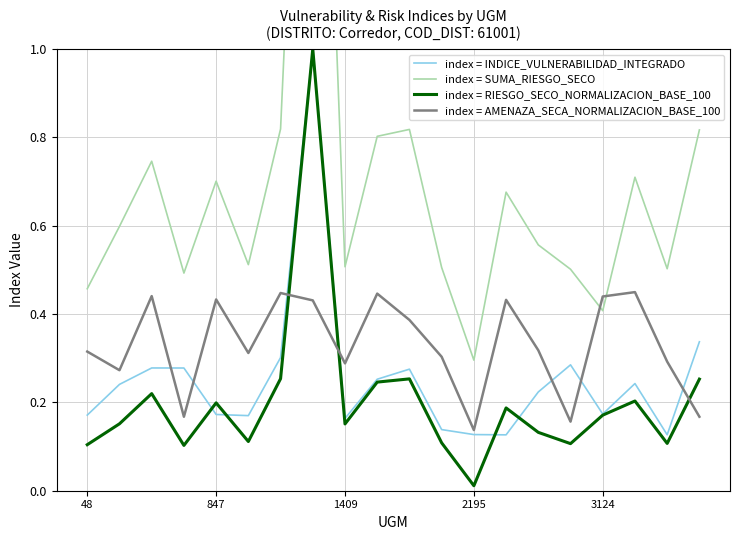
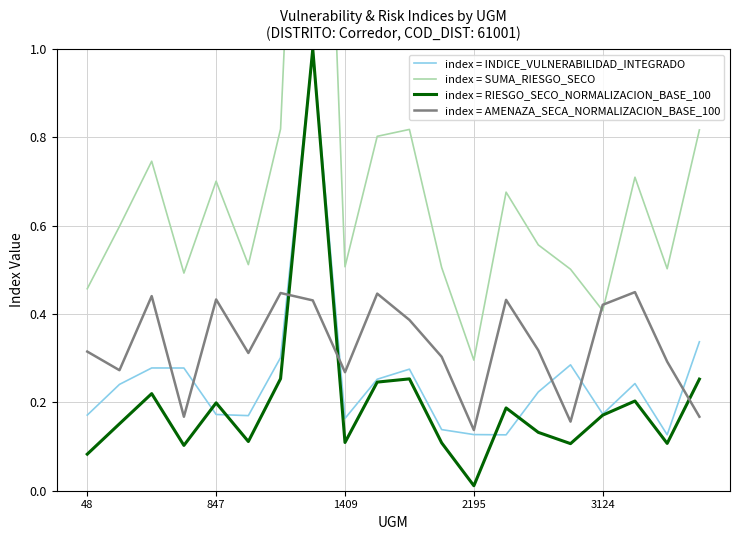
index = RIESGO_SECO_NORMALIZACION_BASE_100, 48: 0.10 -> 0.08
index = RIESGO_SECO_NORMALIZACION_BASE_100, 1409: 0.15 -> 0.11
index = AMENAZA_SECA_NORMALIZACION_BASE_100, 1409: 0.29 -> 0.27
index = AMENAZA_SECA_NORMALIZACION_BASE_100, 3124: 0.44 -> 0.42
